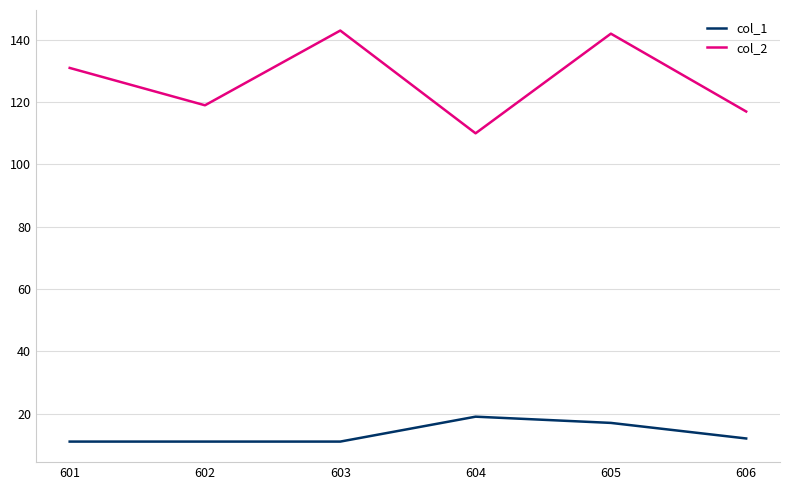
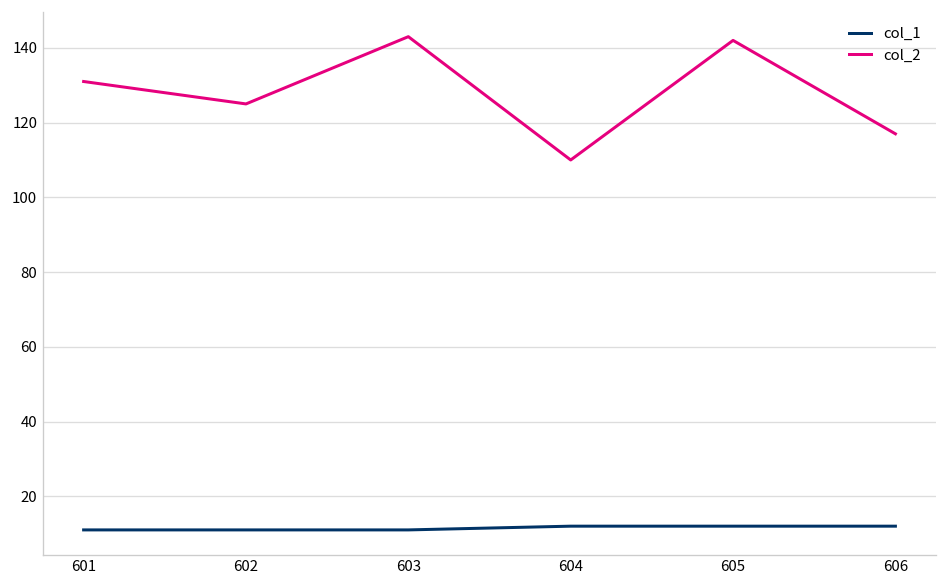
col_2, 602: 119 -> 125
col_1, 604: 19 -> 12
col_1, 605: 17 -> 12
